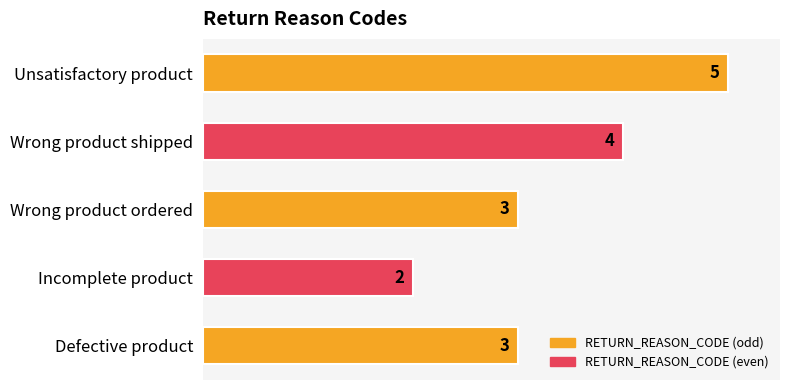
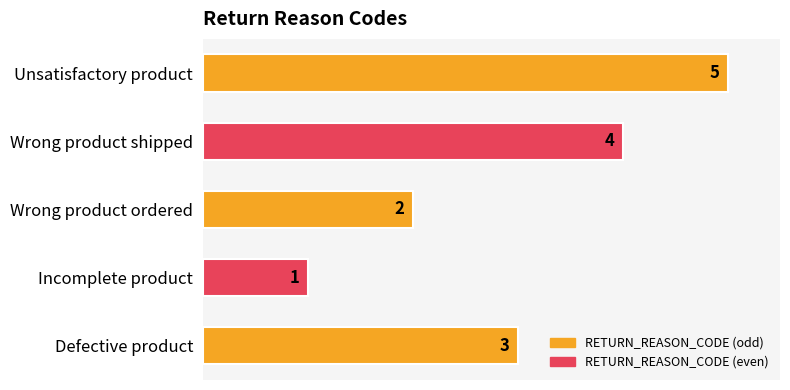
Wrong product ordered: 3 -> 2
Incomplete product: 2 -> 1
